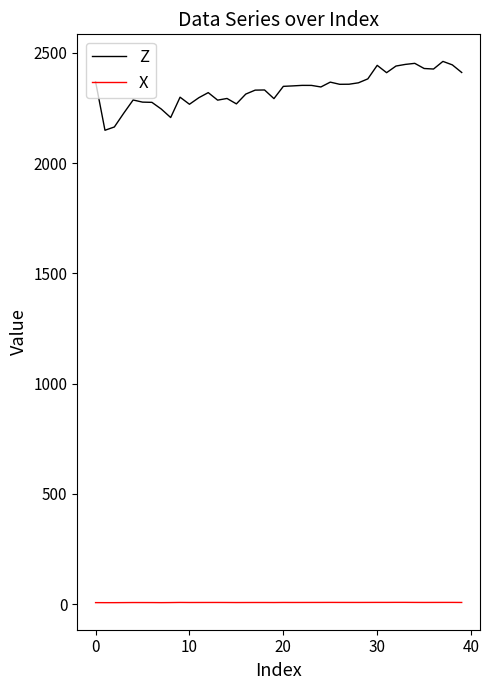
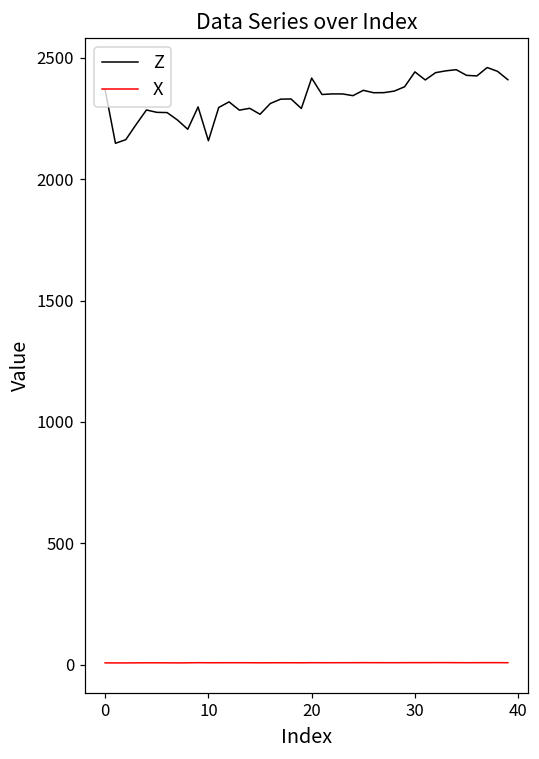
Z, 10: 2270 -> 2160
Z, 20: 2350 -> 2420
